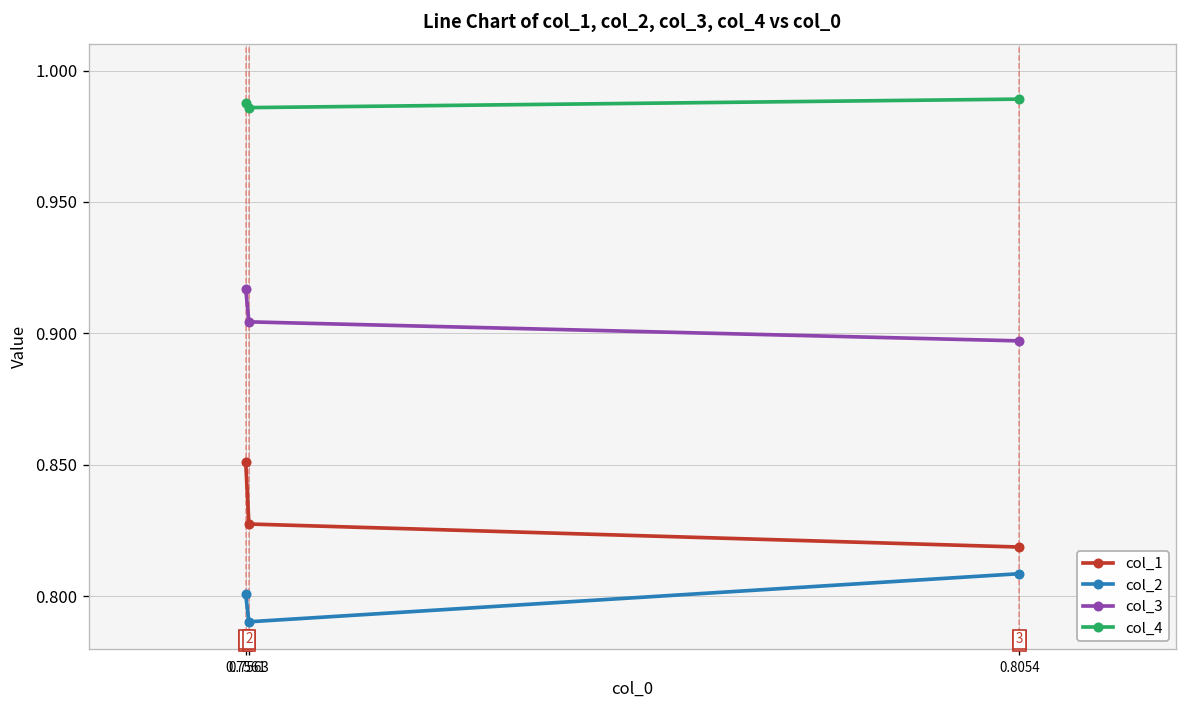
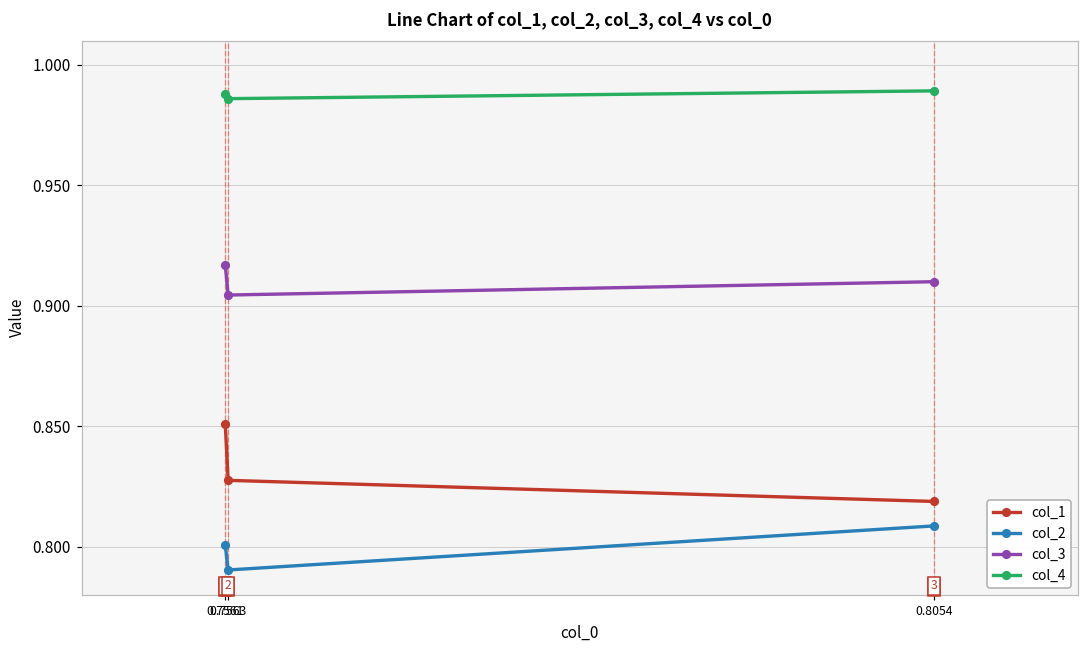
col_3, 0.8054: 0.897 -> 0.910
